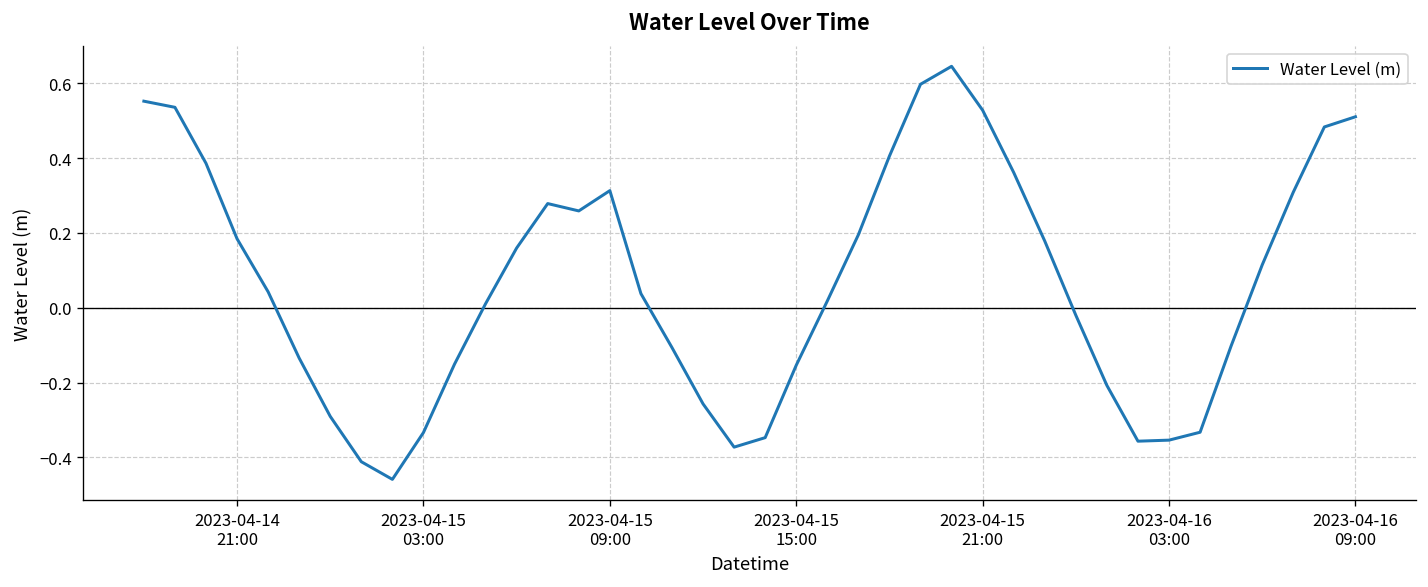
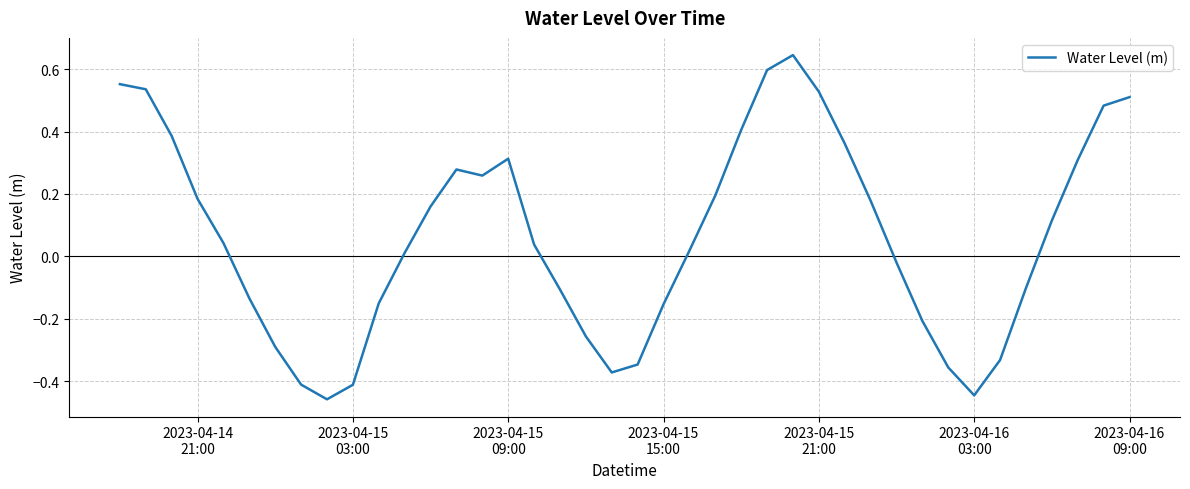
2023-04-15 03:00: -0.33 -> -0.41
2023-04-16 03:00: -0.35 -> -0.45
